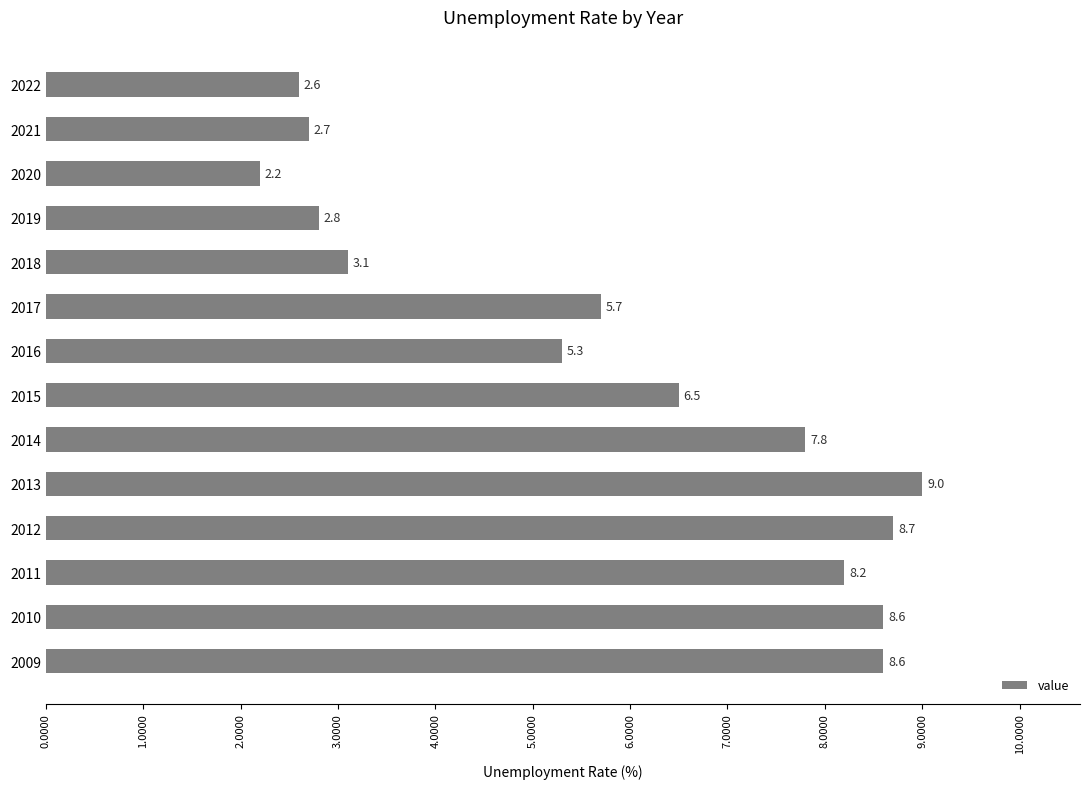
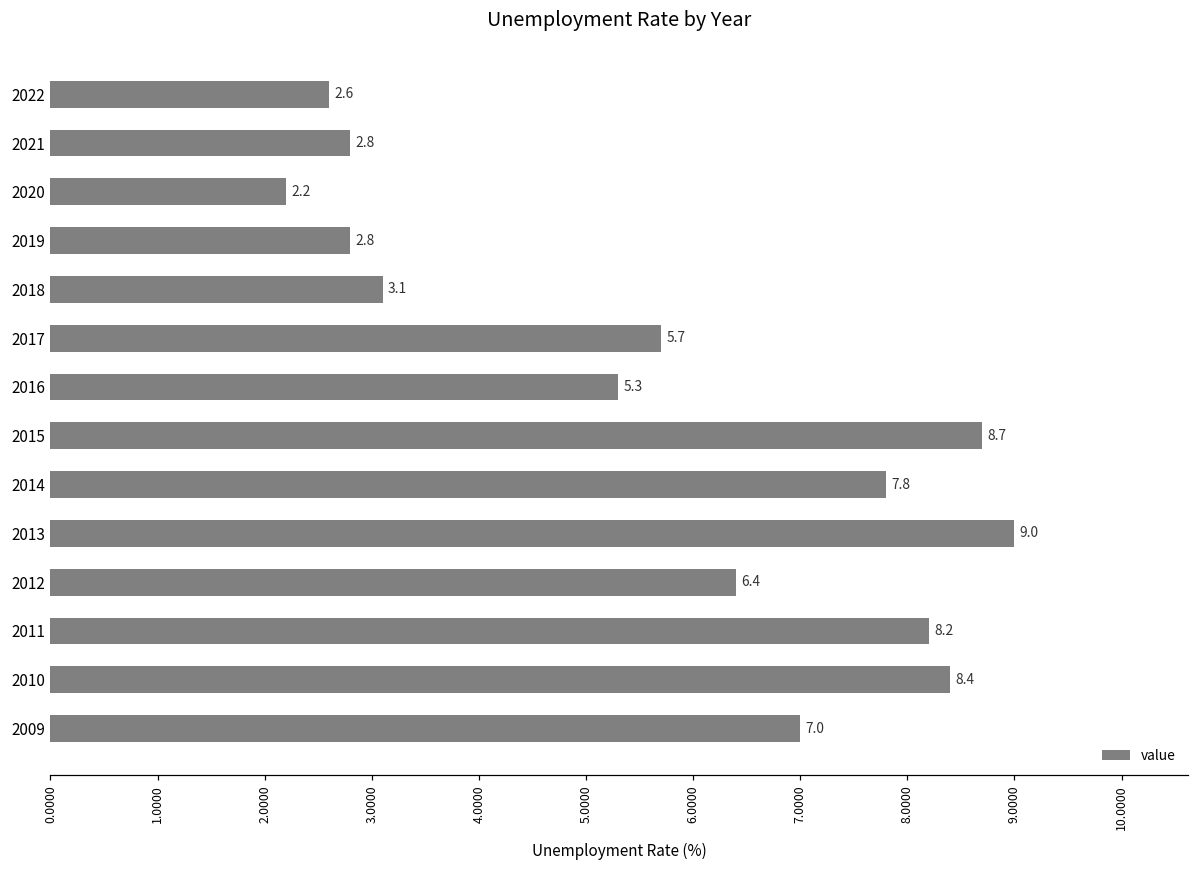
2021: 2.7 -> 2.8
2015: 6.5 -> 8.7
2012: 8.7 -> 6.4
2010: 8.6 -> 8.4
2009: 8.6 -> 7.0
